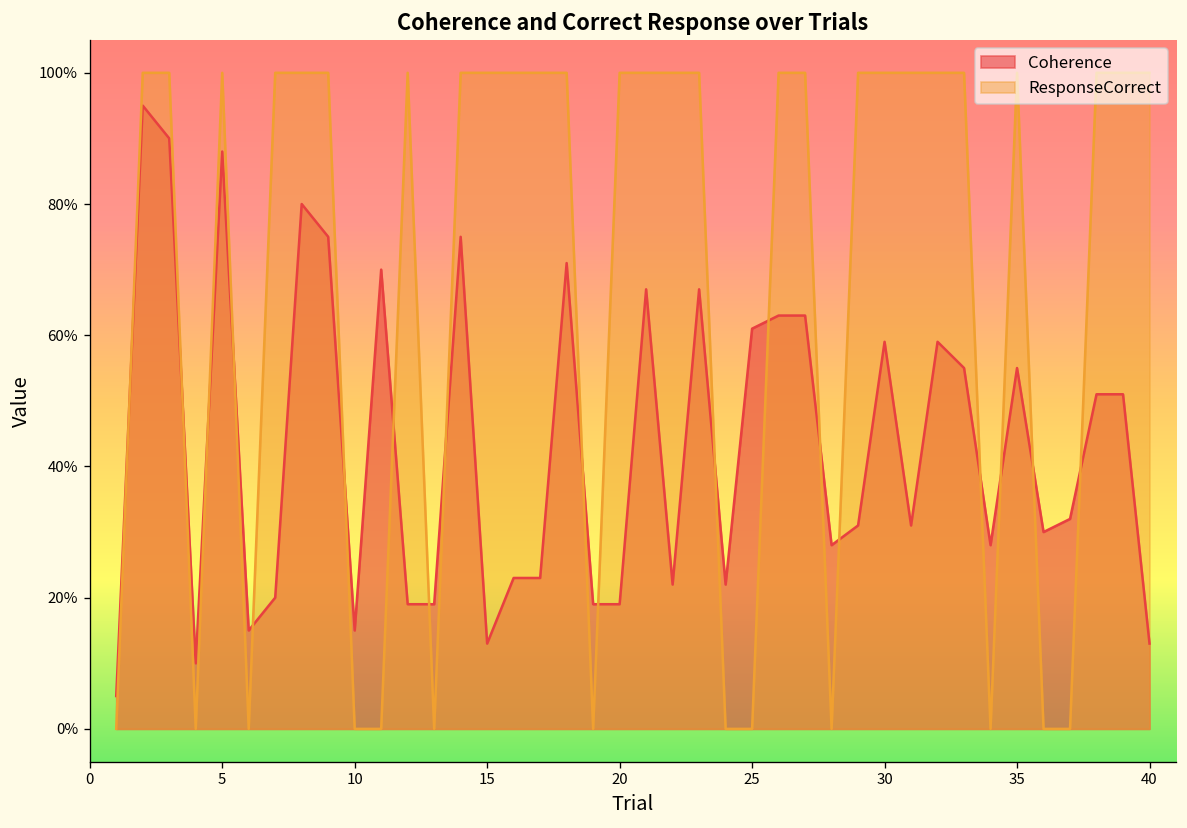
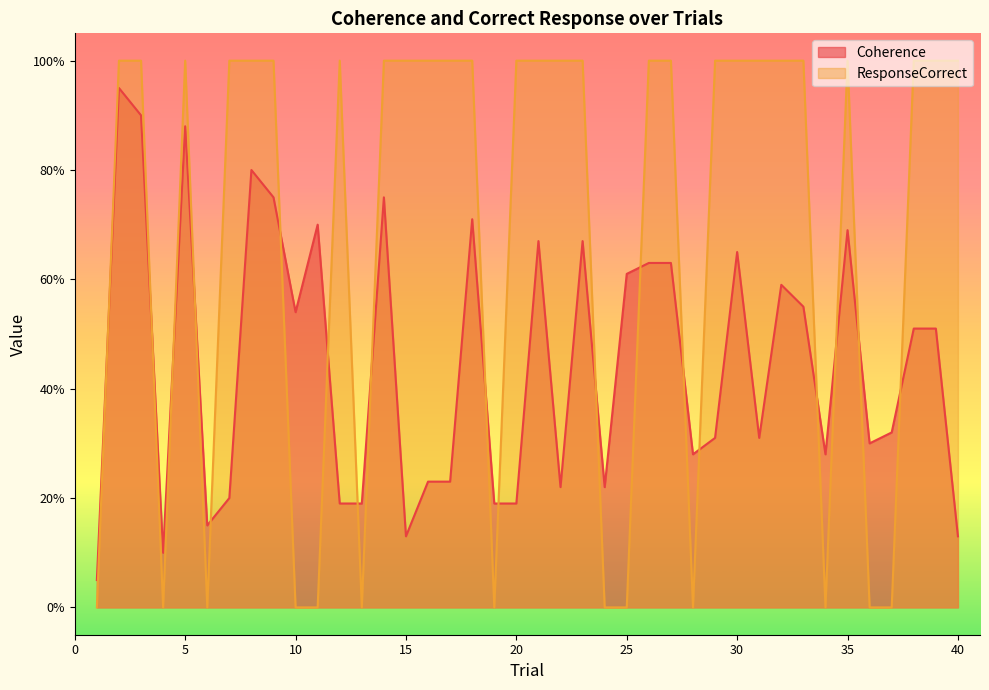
Coherence, 10: 15% -> 54%
Coherence, 30: 59% -> 65%
Coherence, 35: 55% -> 69%
